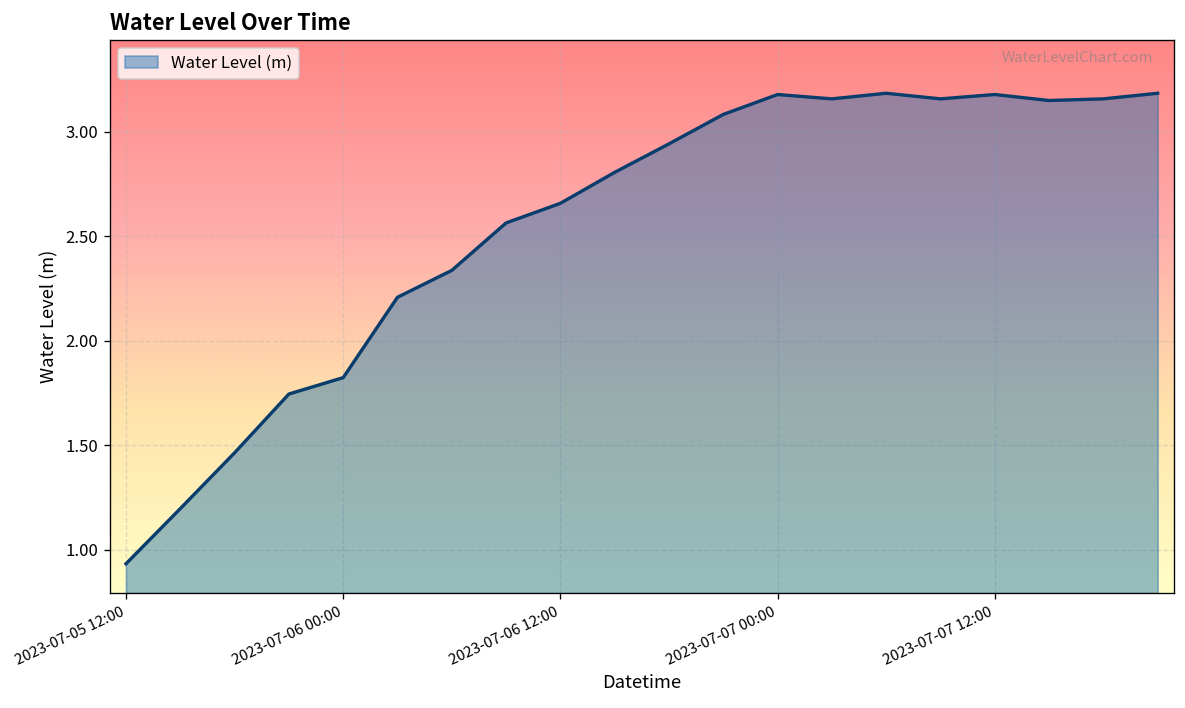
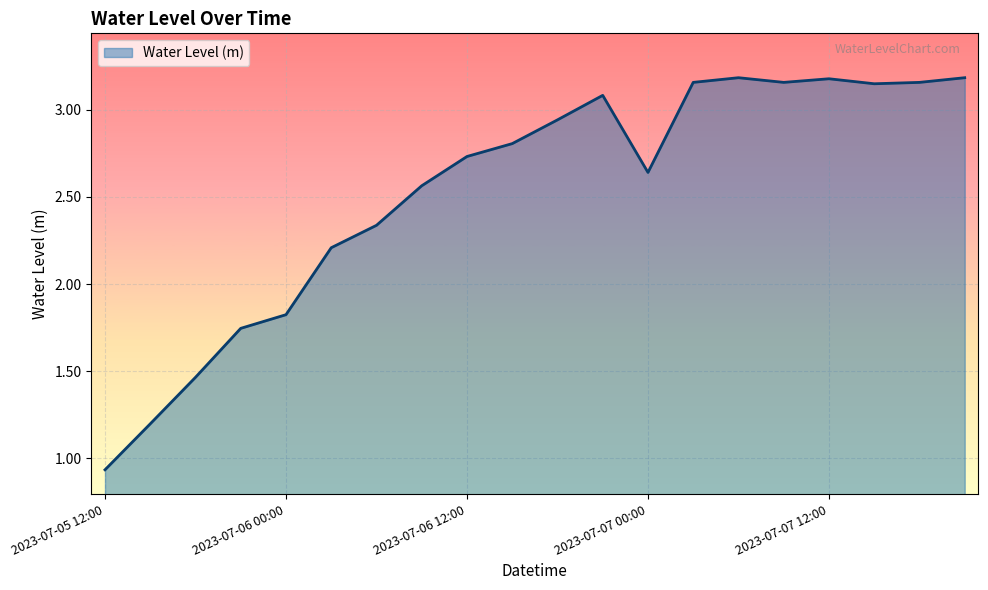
2023-07-06 12:00: 2.66 -> 2.73
2023-07-07 00:00: 3.18 -> 2.64
